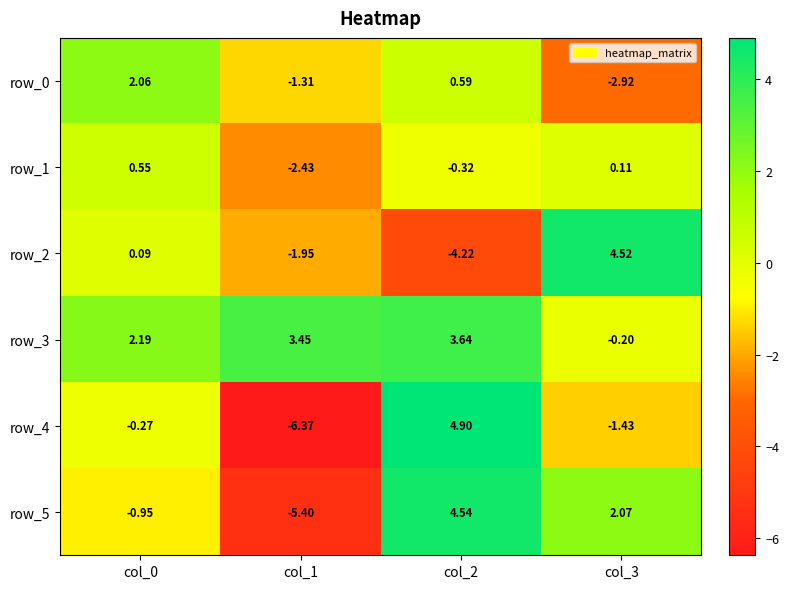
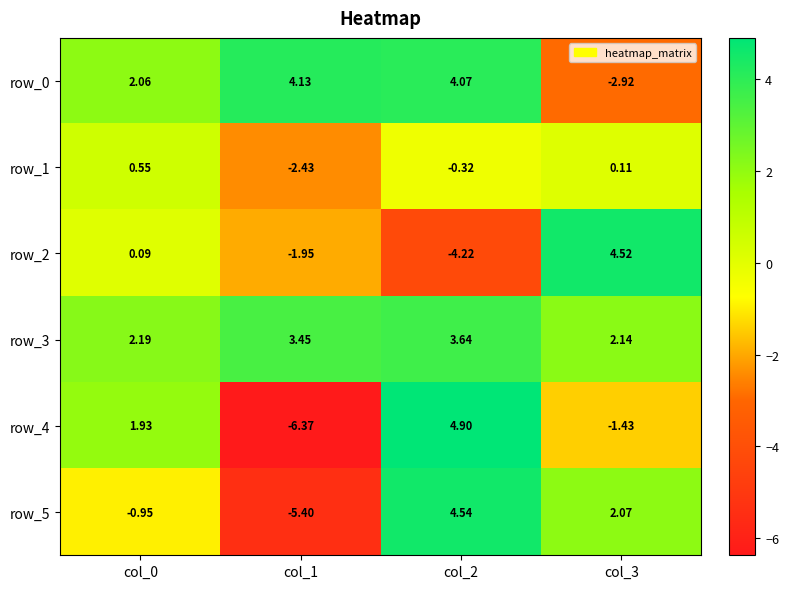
row_0, col_1: -1.31 -> 4.13
row_0, col_2: 0.59 -> 4.07
row_3, col_3: -0.20 -> 2.14
row_4, col_0: -0.27 -> 1.93
